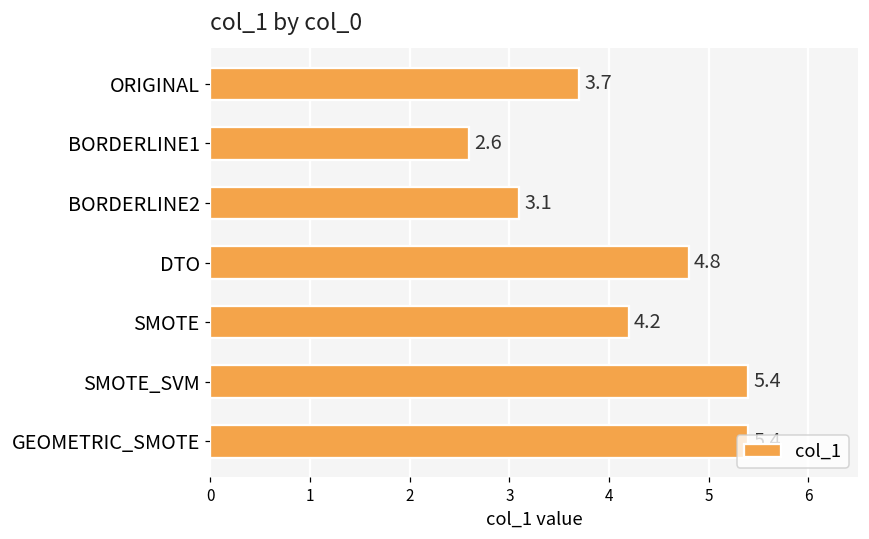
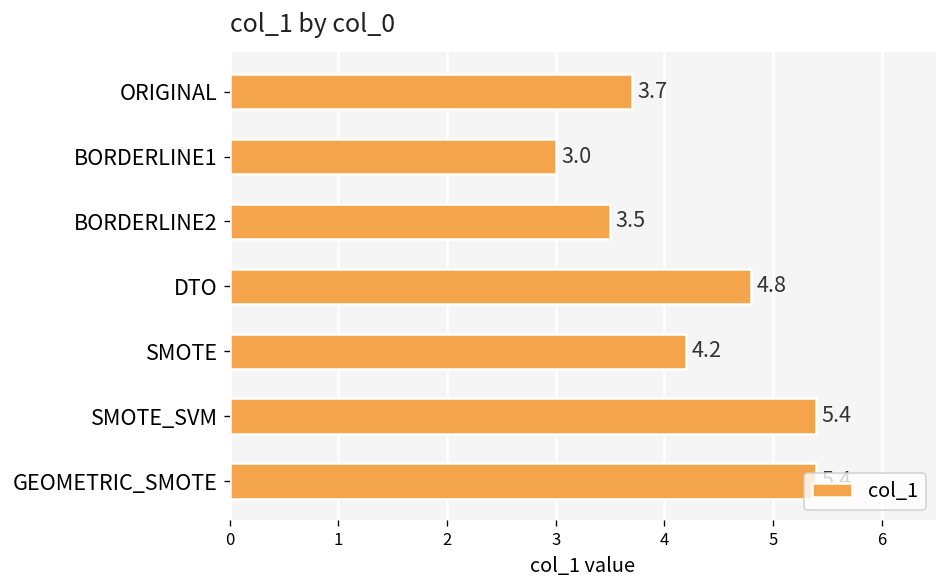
BORDERLINE1: 2.6 -> 3.0
BORDERLINE2: 3.1 -> 3.5
